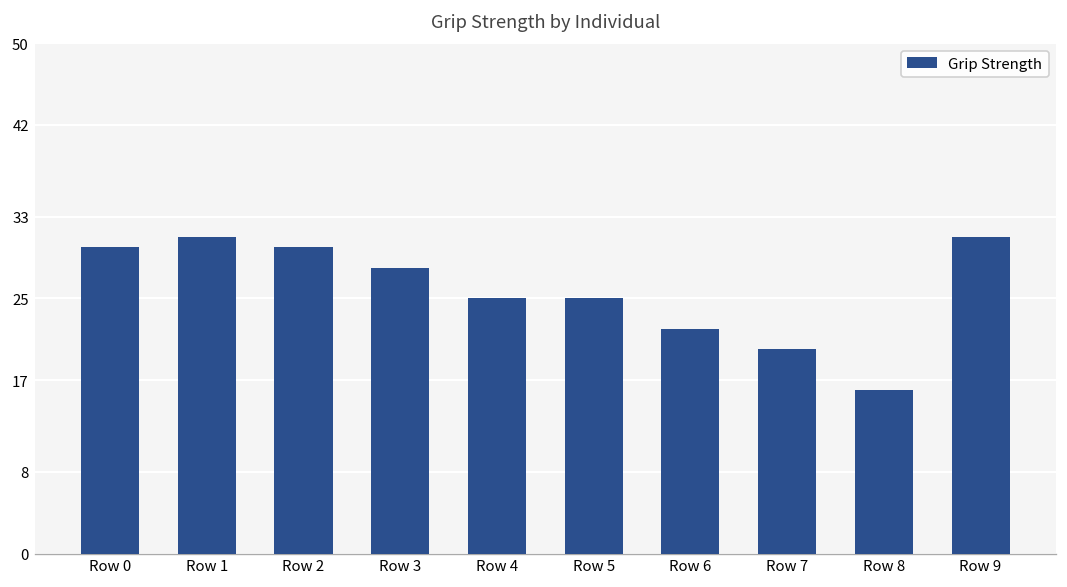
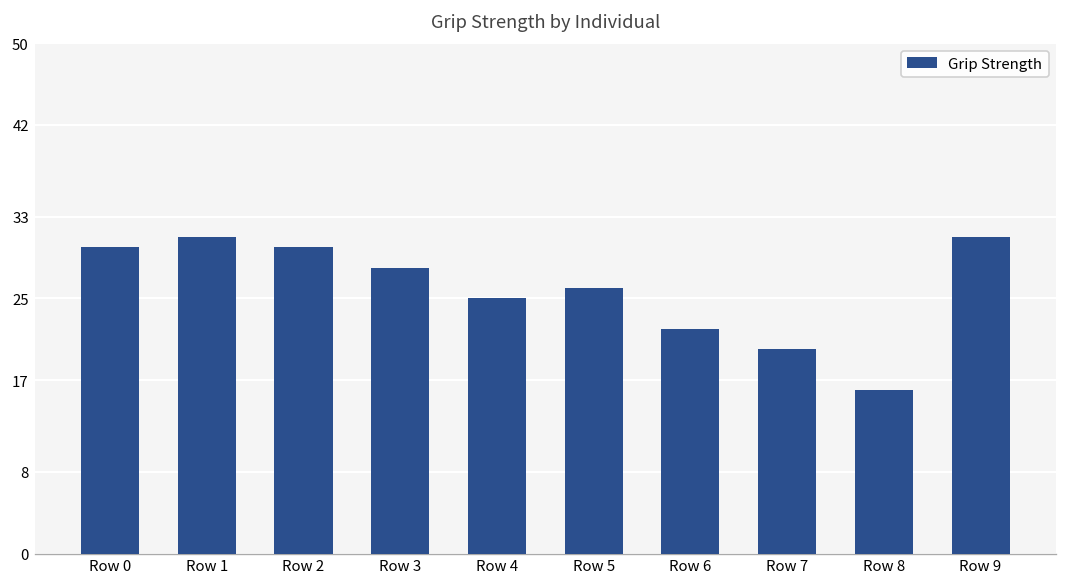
Row 5: 25 -> 26
